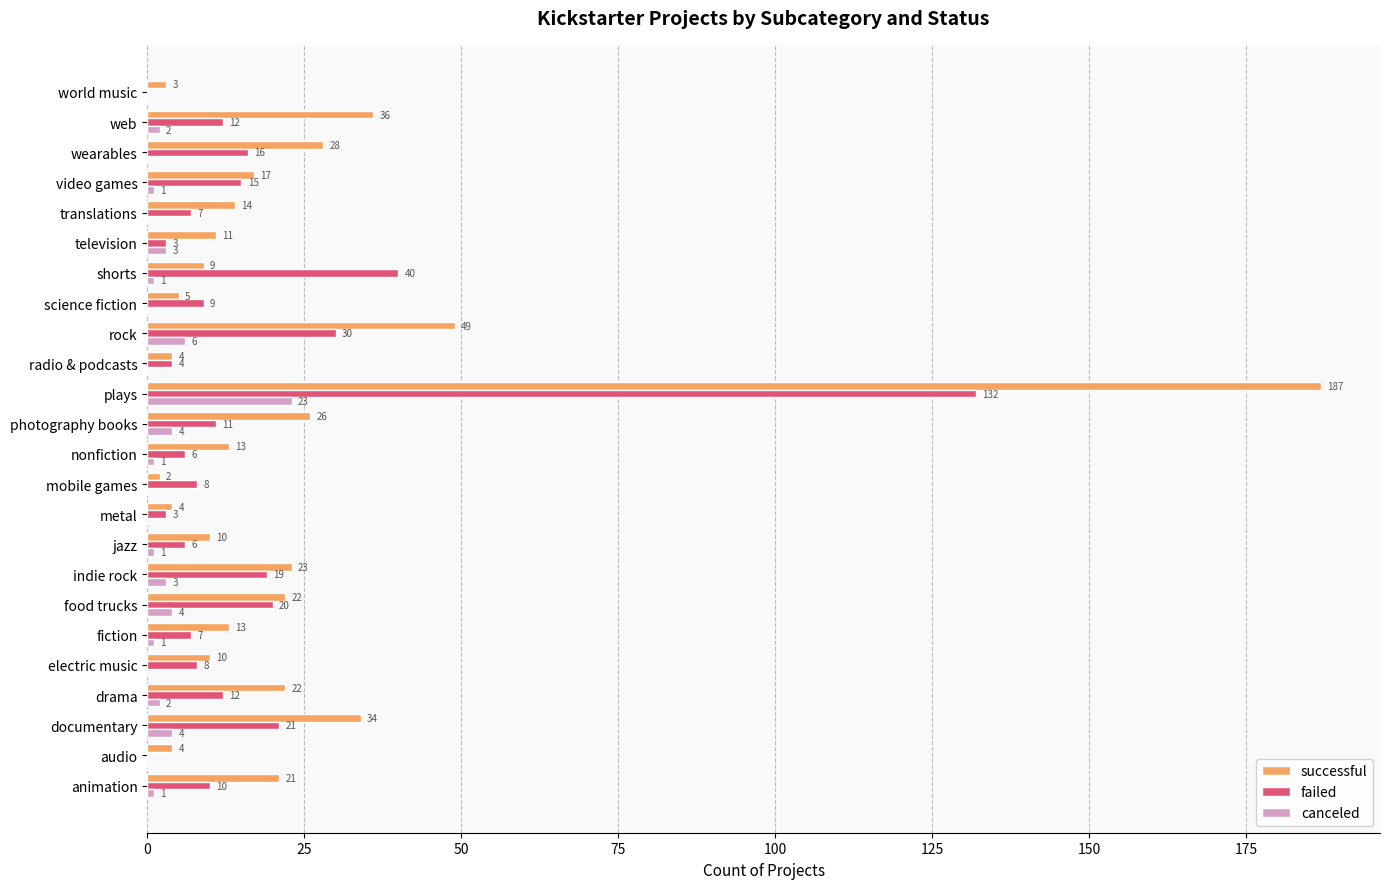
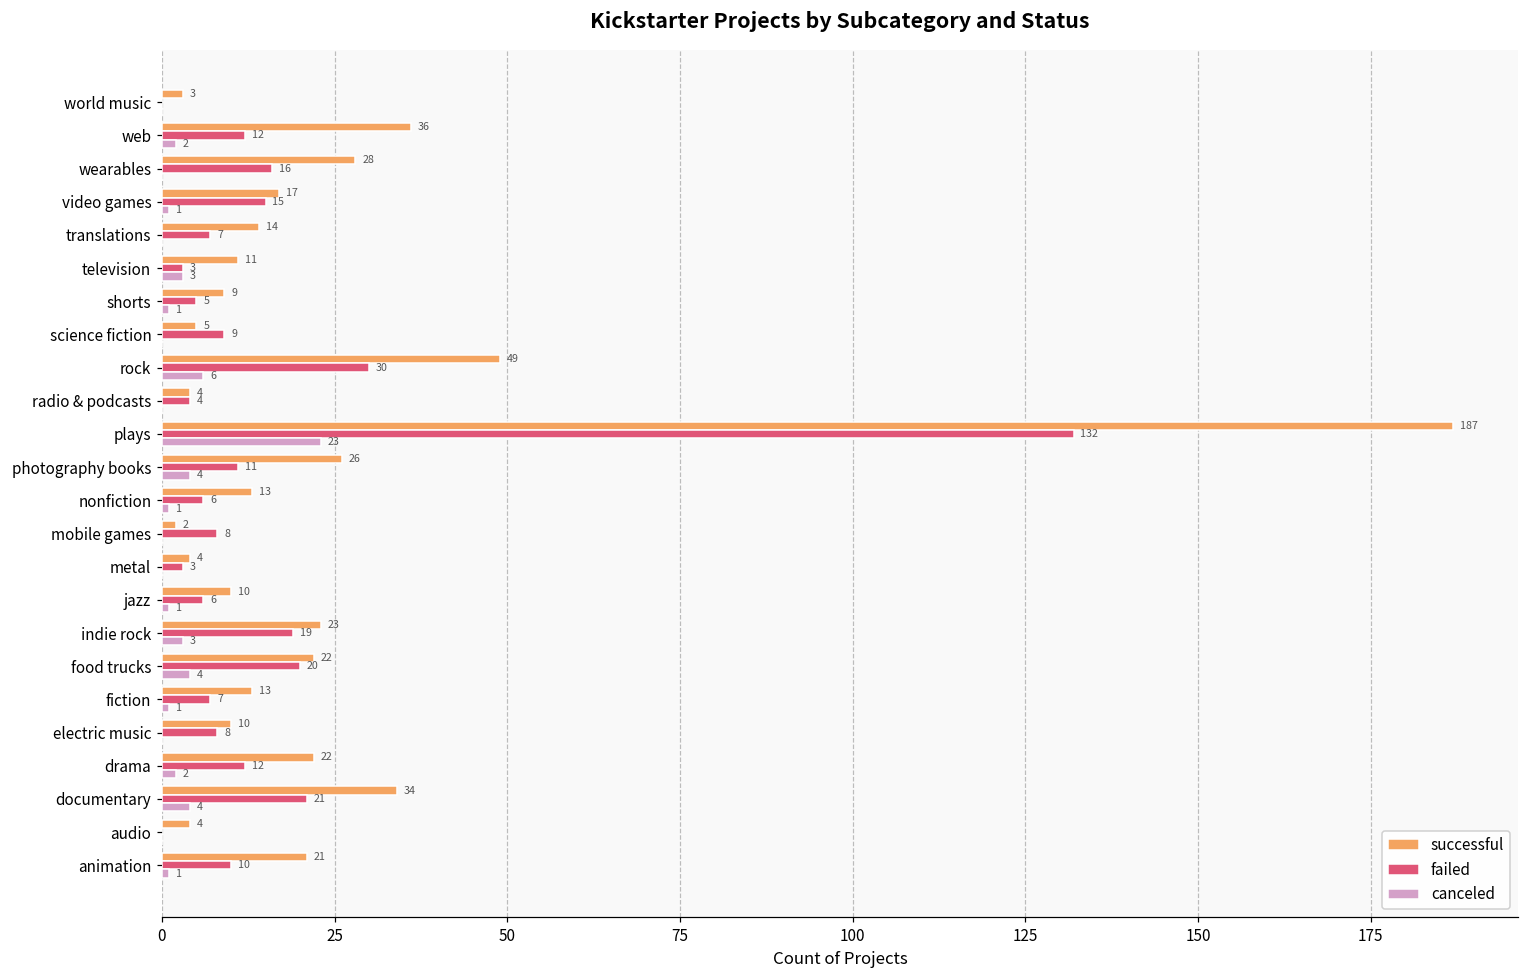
failed, shorts: 40 -> 5
